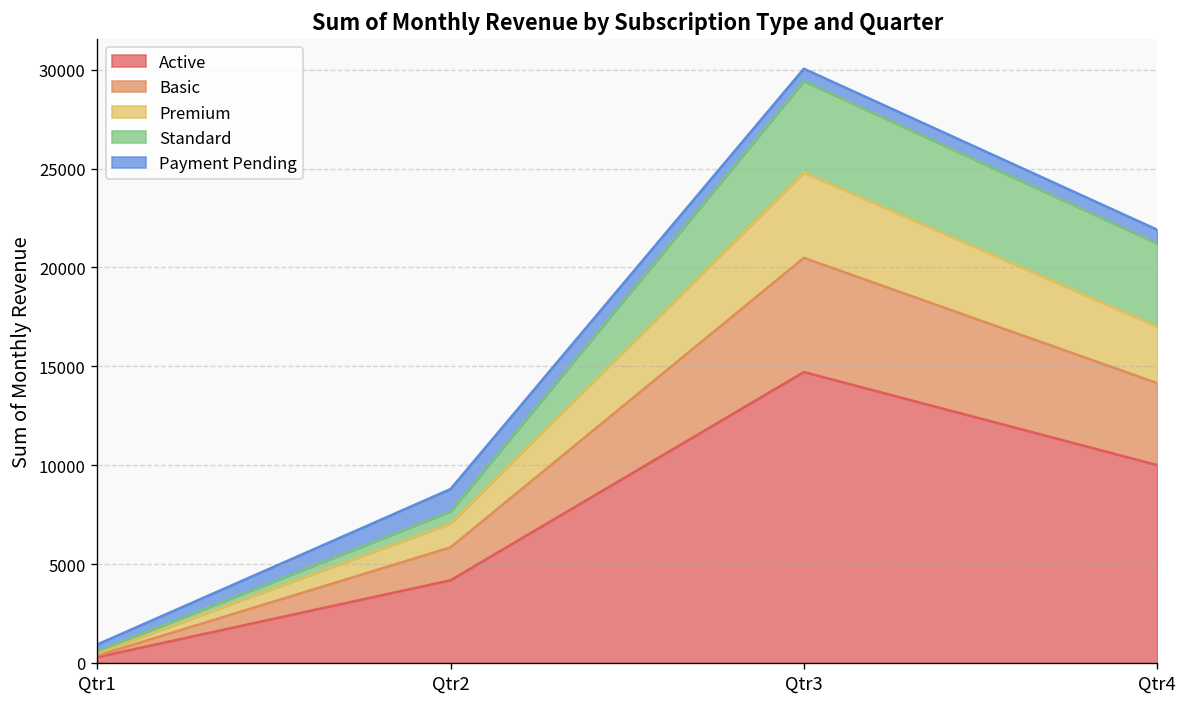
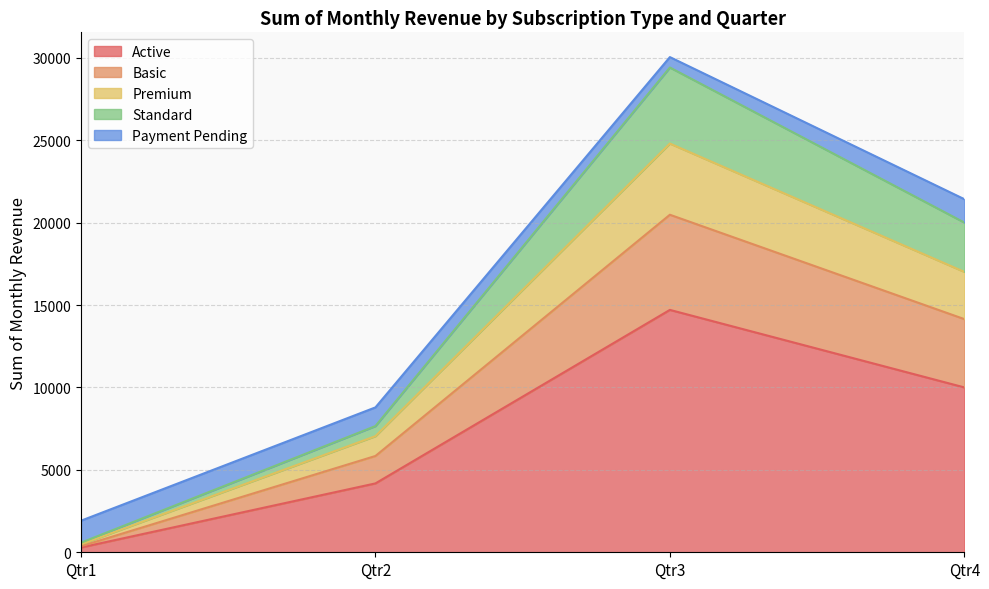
Payment Pending, Qtr1: 400 -> 1300
Standard, Qtr4: 4200 -> 3000
Payment Pending, Qtr4: 700 -> 1400
